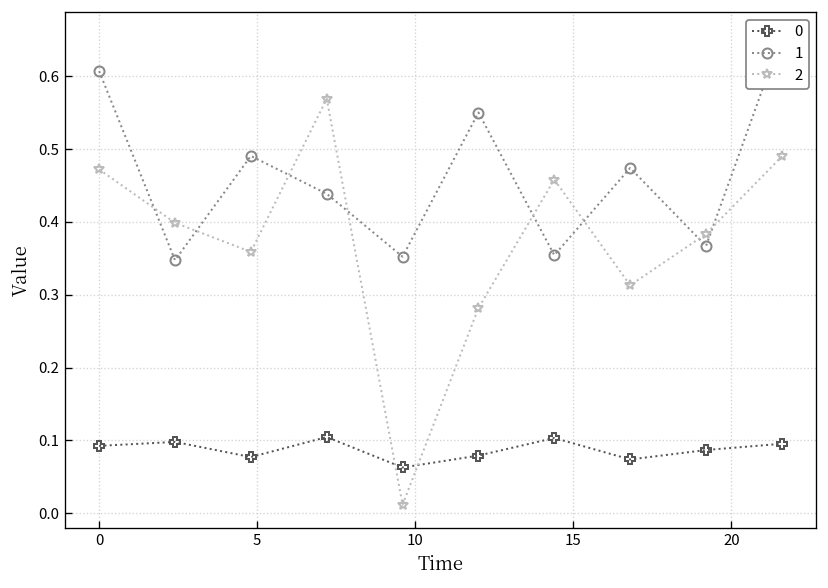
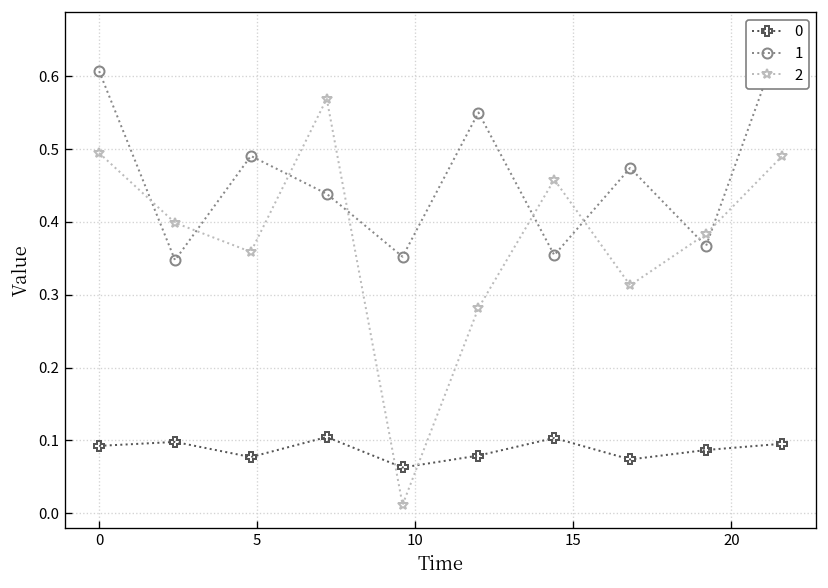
2, 0: 0.47 -> 0.49
